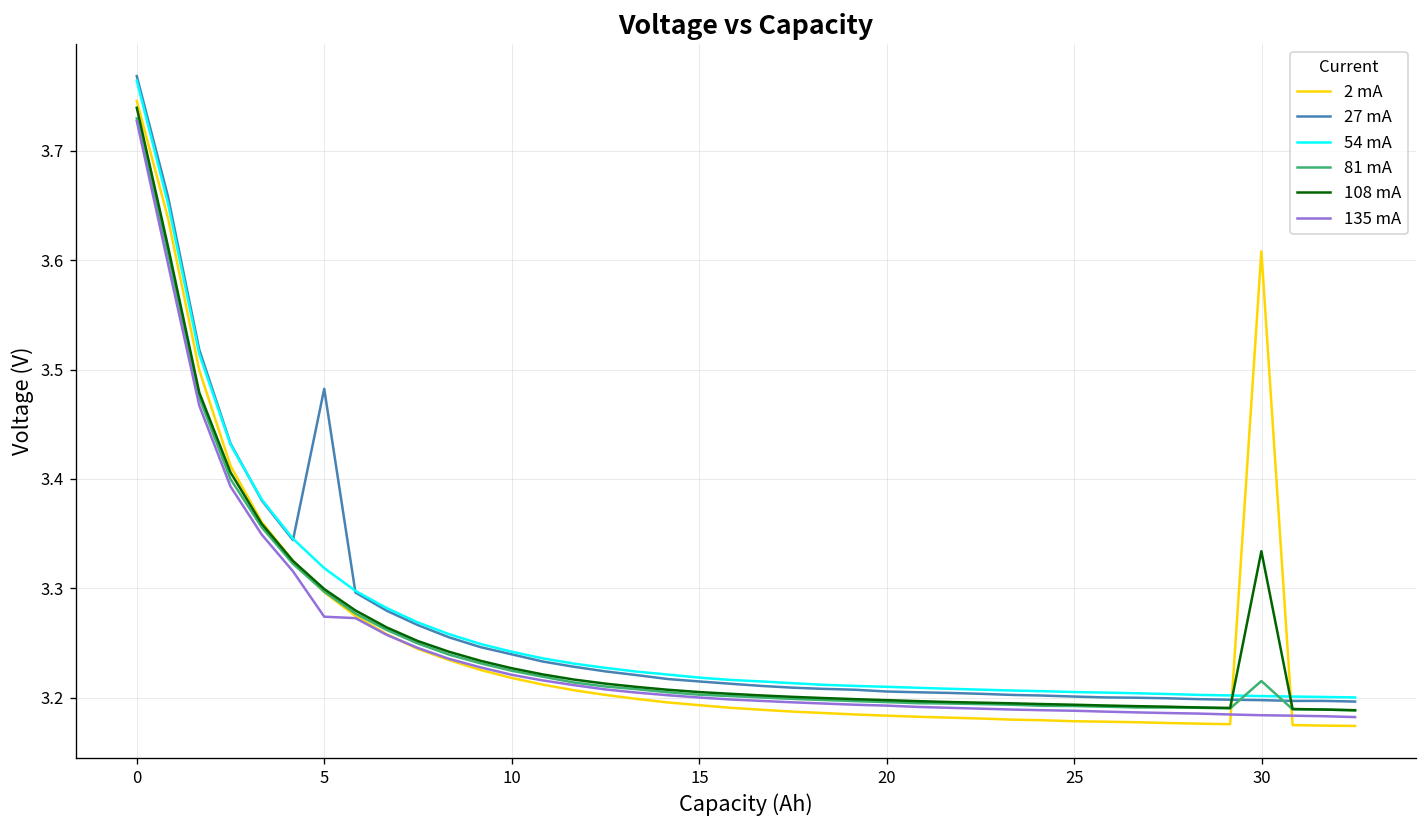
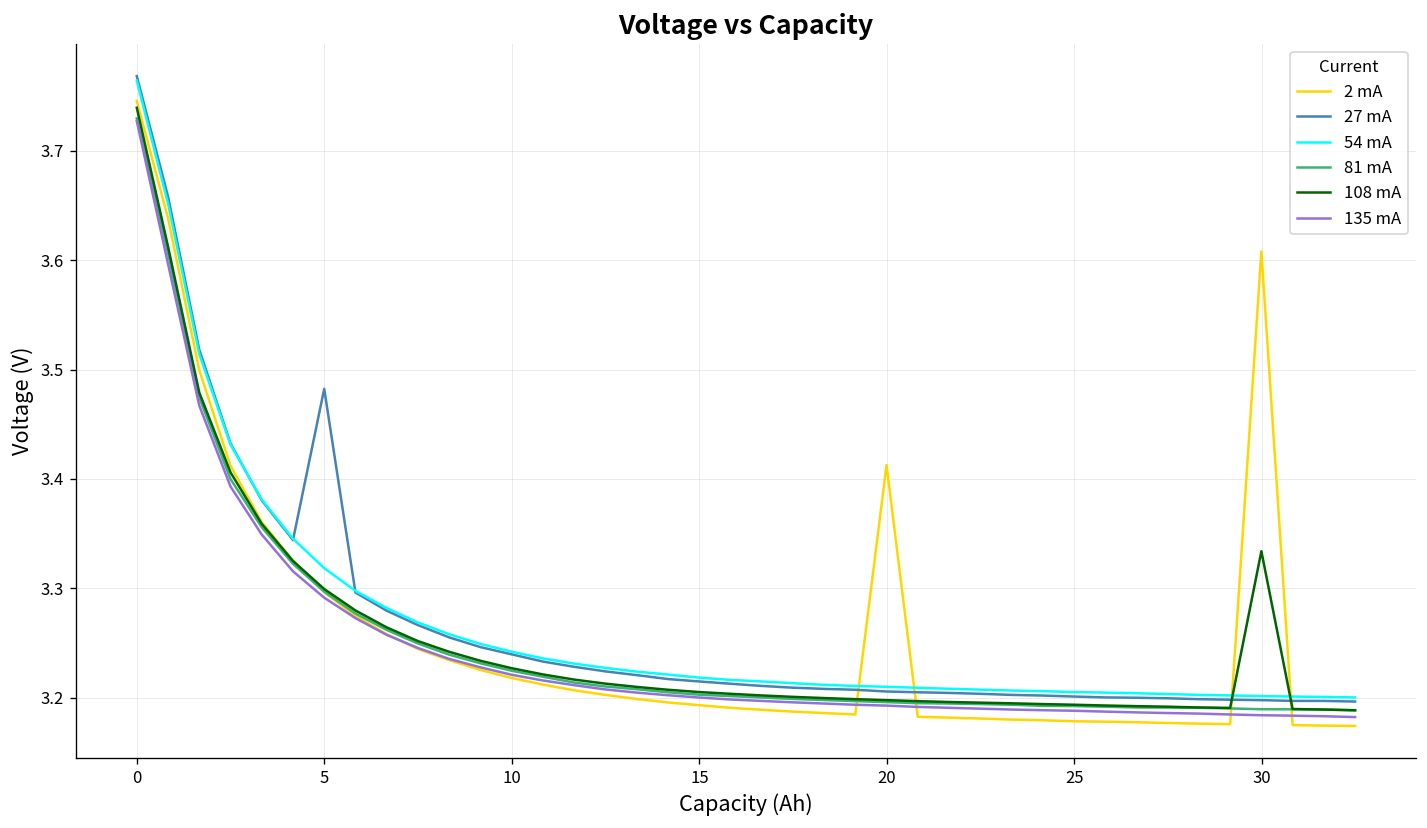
135 mA, 5: 3.27 -> 3.29
2 mA, 20: 3.18 -> 3.41
81 mA, 30: 3.22 -> 3.19
